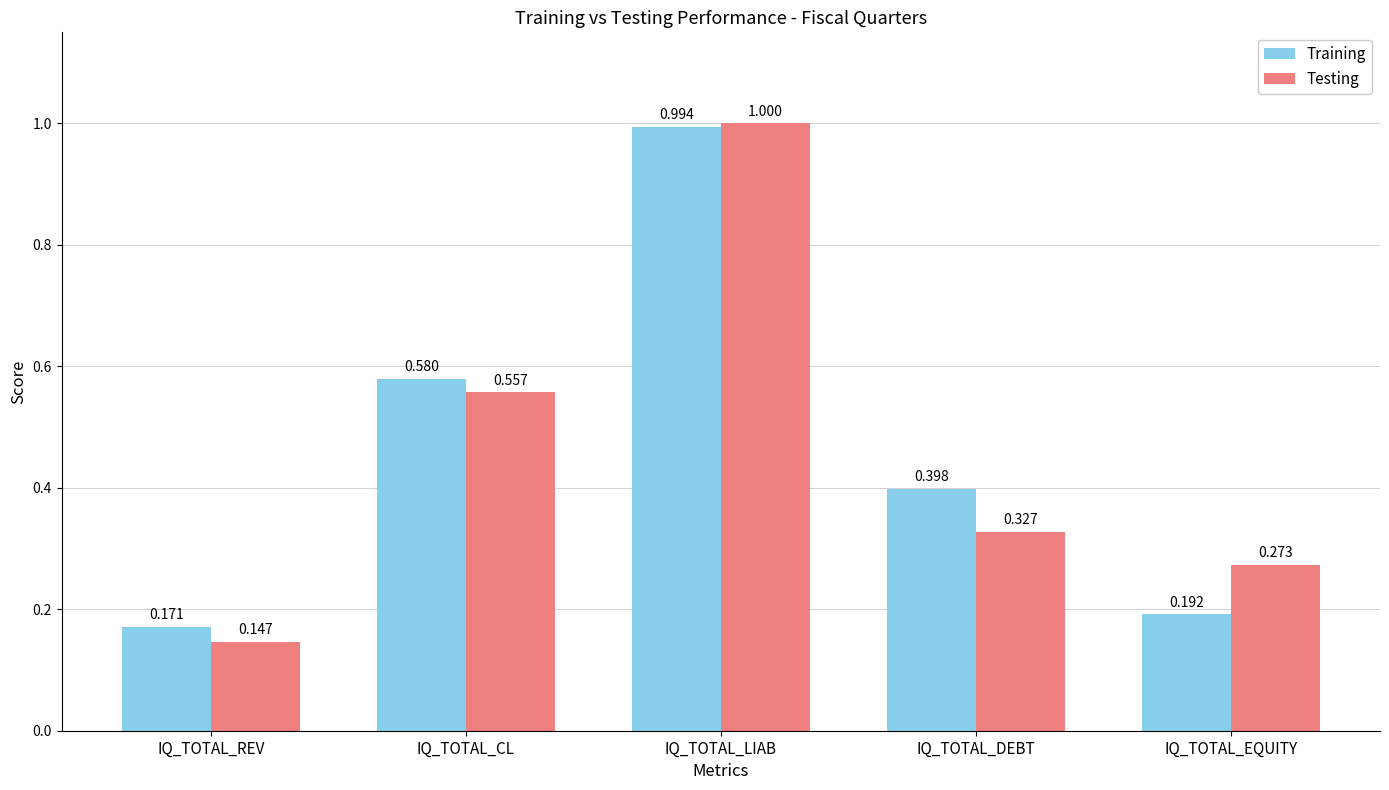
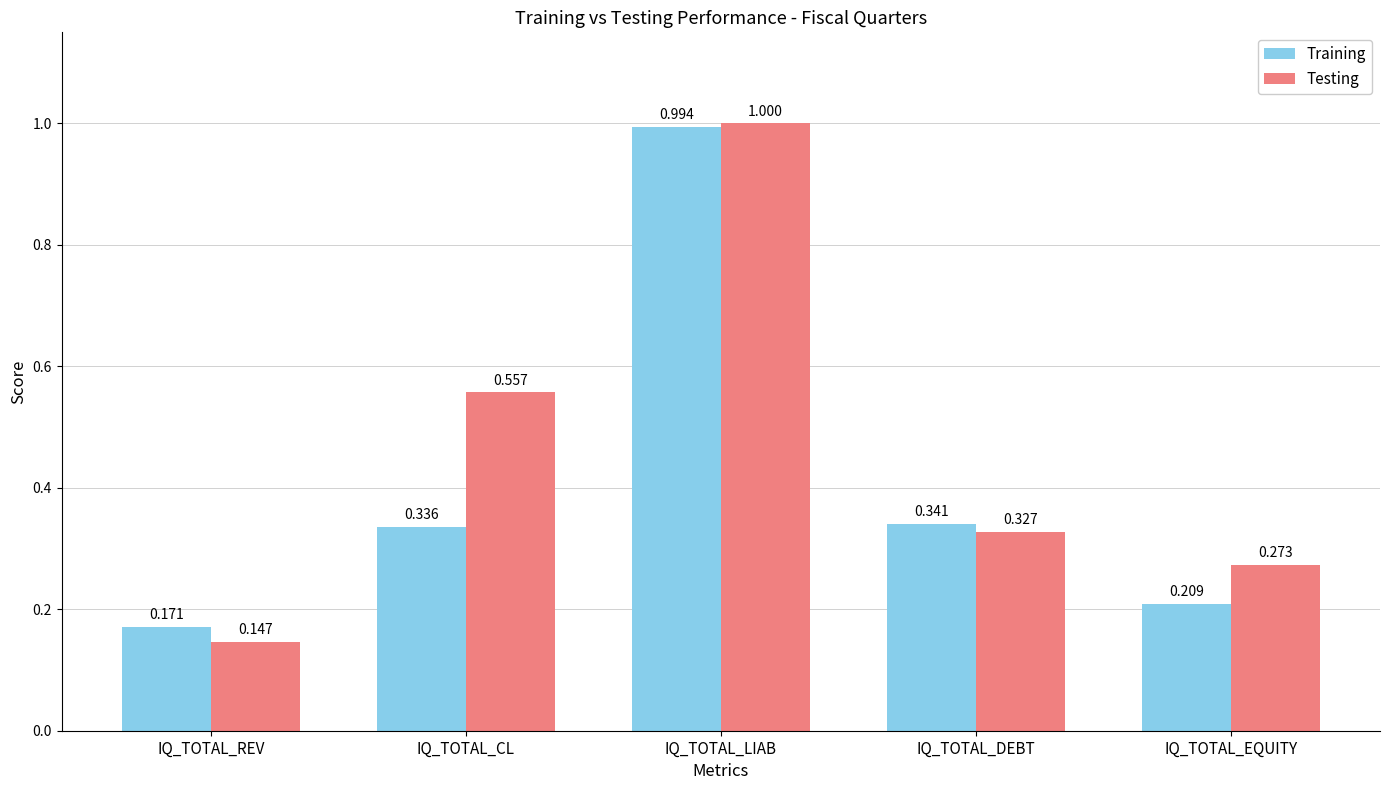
Training, IQ_TOTAL_CL: 0.580 -> 0.336
Training, IQ_TOTAL_DEBT: 0.398 -> 0.341
Training, IQ_TOTAL_EQUITY: 0.192 -> 0.209
